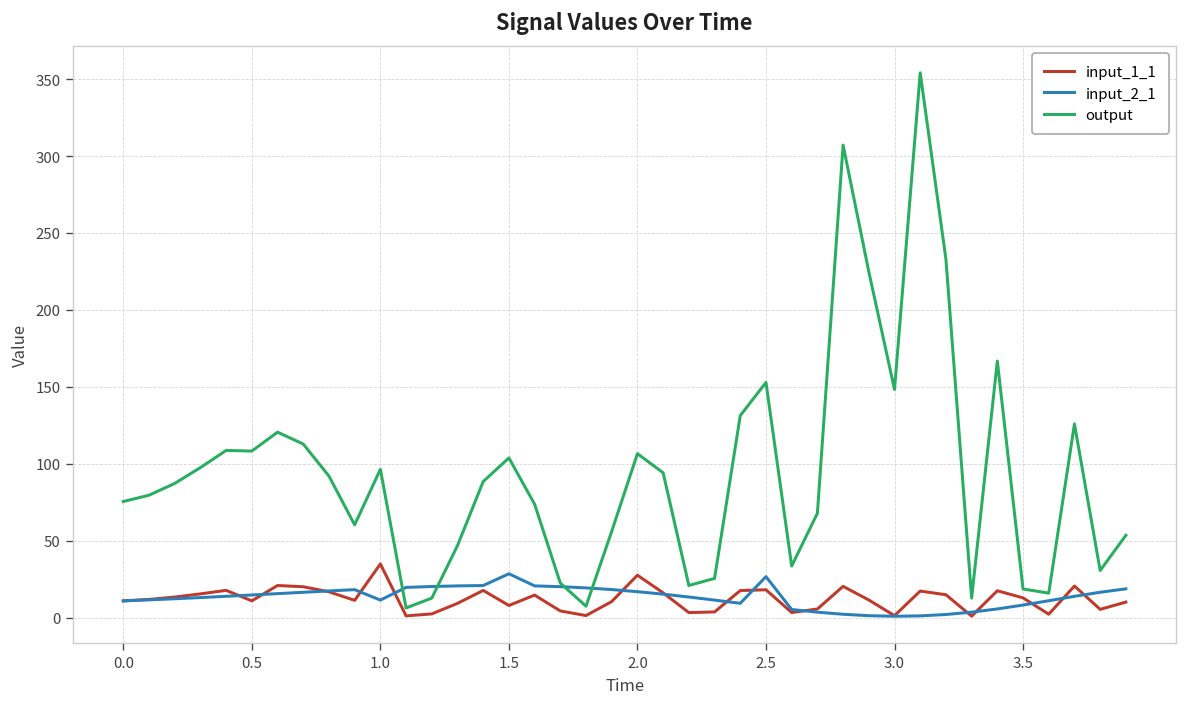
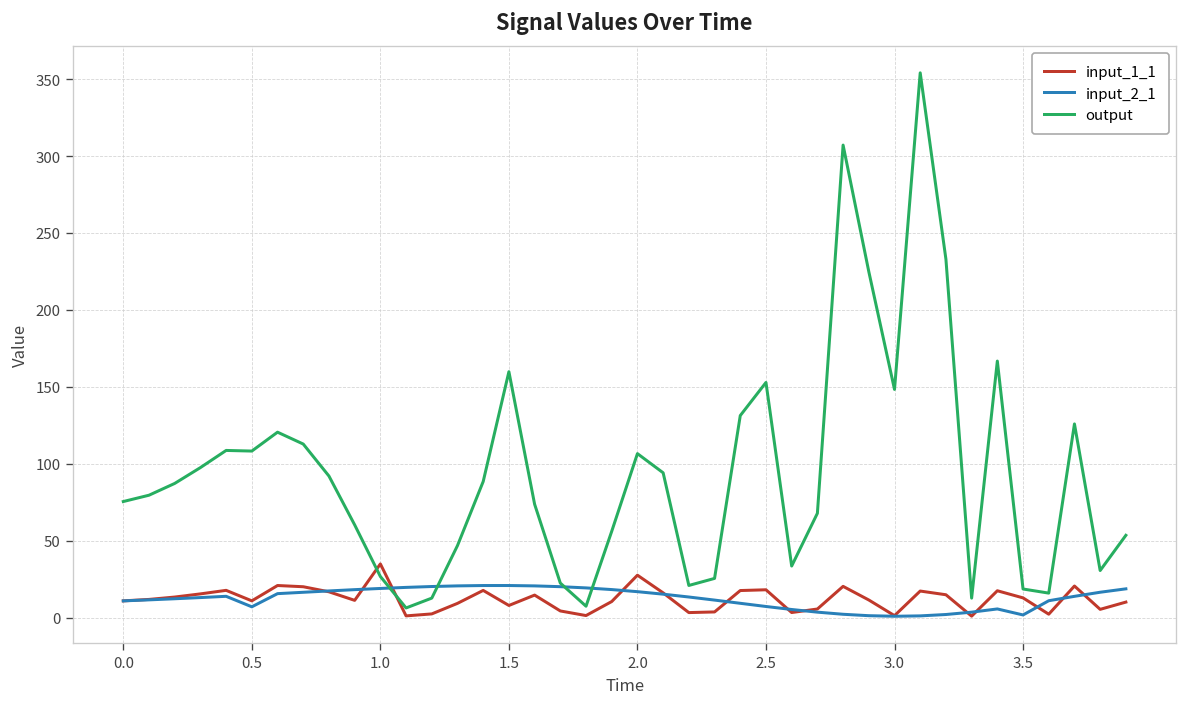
input_2_1, 0.5: 15 -> 7
input_2_1, 1.0: 12 -> 19
output, 1.0: 96 -> 27
input_2_1, 1.5: 29 -> 21
output, 1.5: 104 -> 160
input_2_1, 2.5: 27 -> 7
input_2_1, 3.5: 8 -> 2
